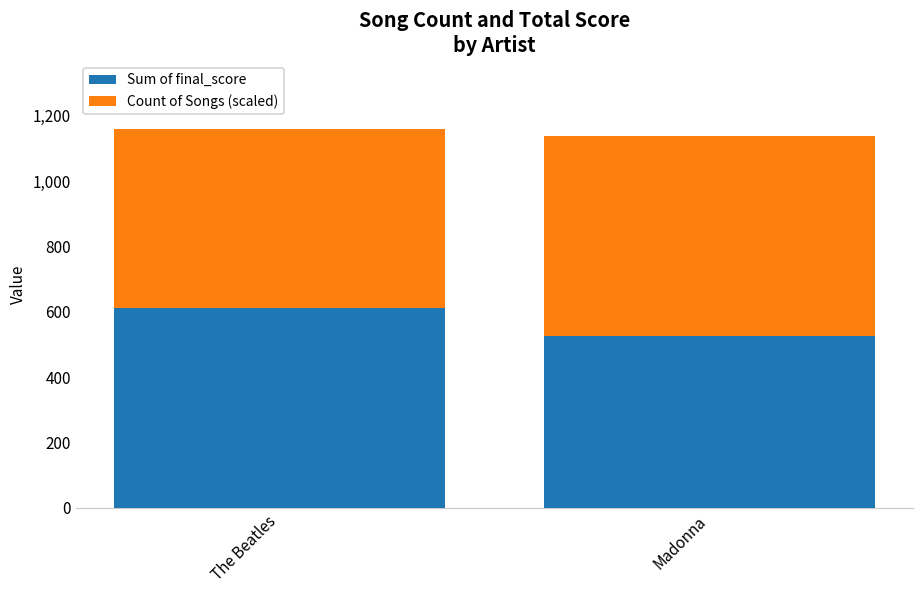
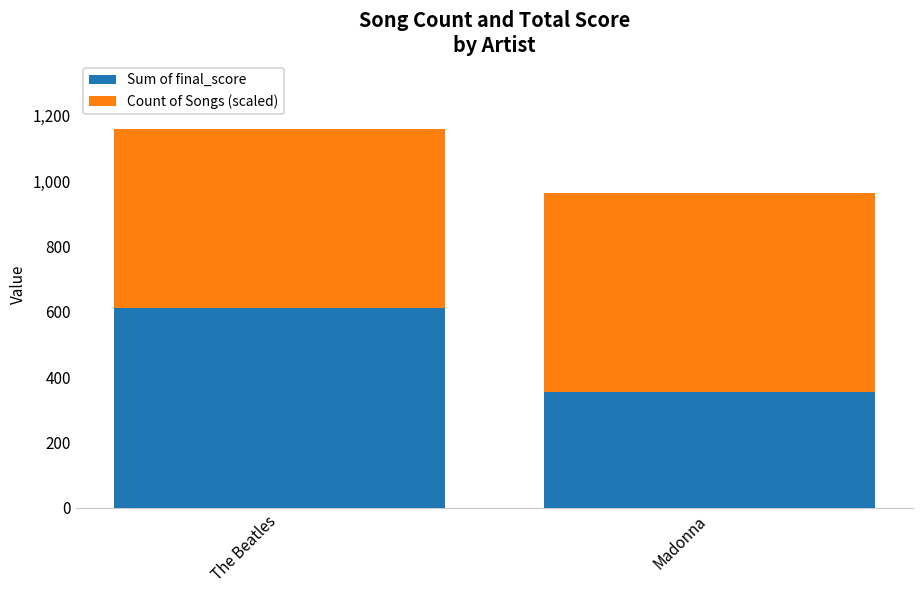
Sum of final_score, Madonna: 530 -> 350
